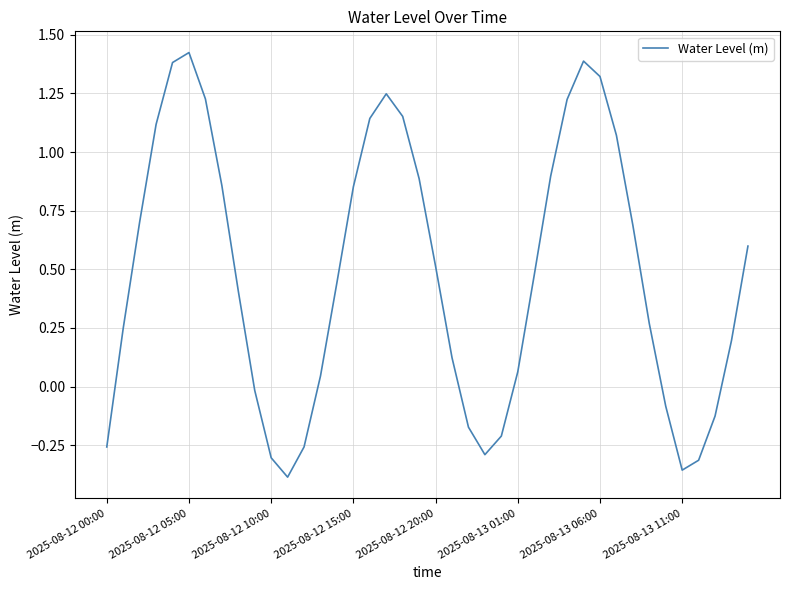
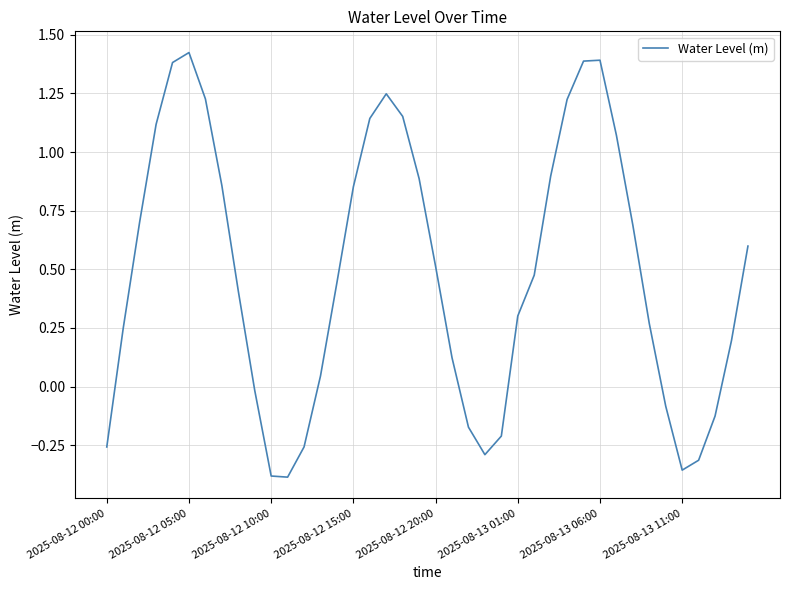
2025-08-12 10:00: -0.30 -> -0.38
2025-08-13 01:00: 0.06 -> 0.30
2025-08-13 06:00: 1.32 -> 1.39
